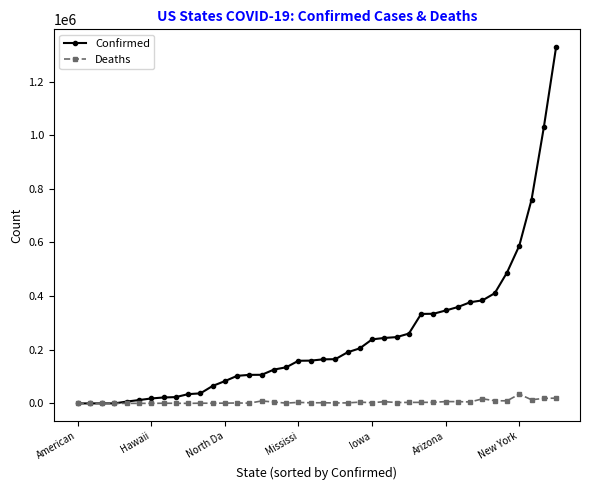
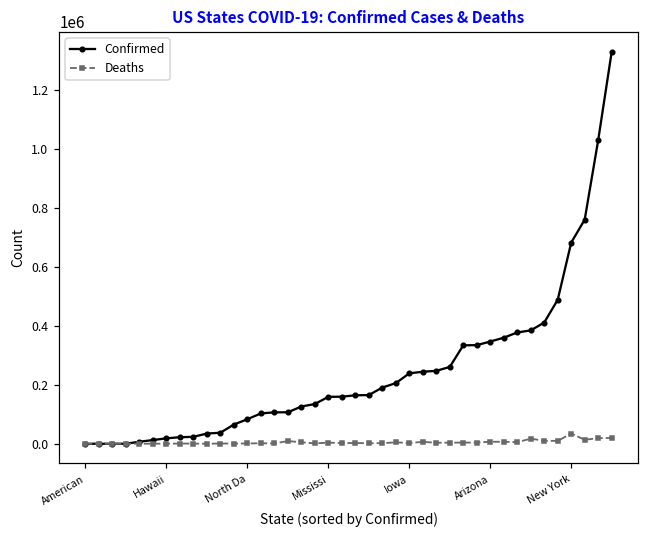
Confirmed, New York: 590000 -> 680000
